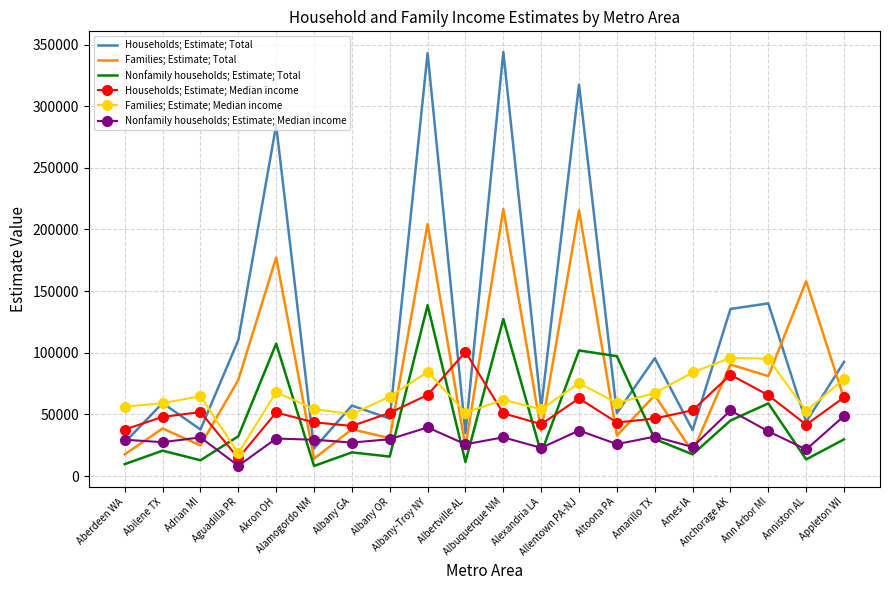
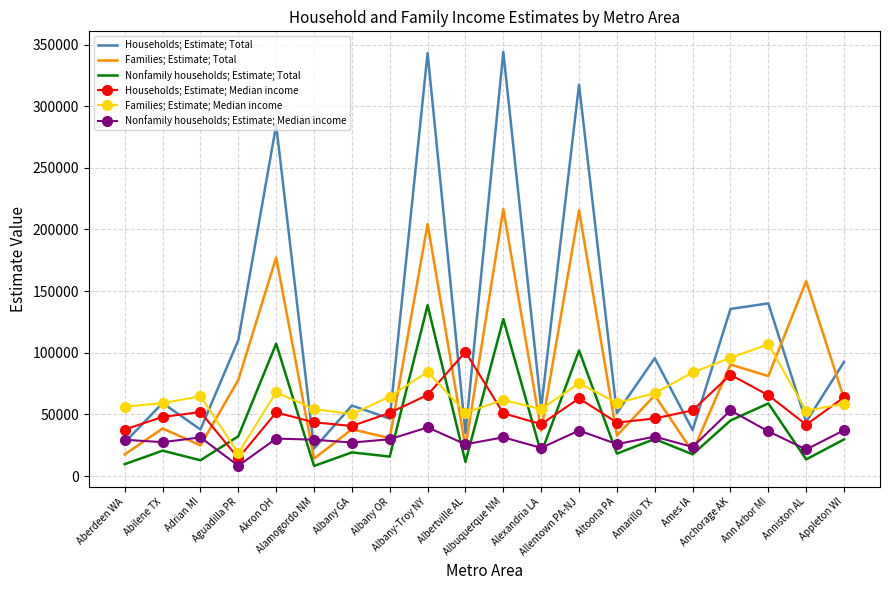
Nonfamily households; Estimate; Total, Altoona PA: 97000 -> 18000
Families; Estimate; Median income, Ann Arbor MI: 95000 -> 107000
Families; Estimate; Median income, Appleton WI: 79000 -> 59000
Nonfamily households; Estimate; Median income, Appleton WI: 49000 -> 37000
